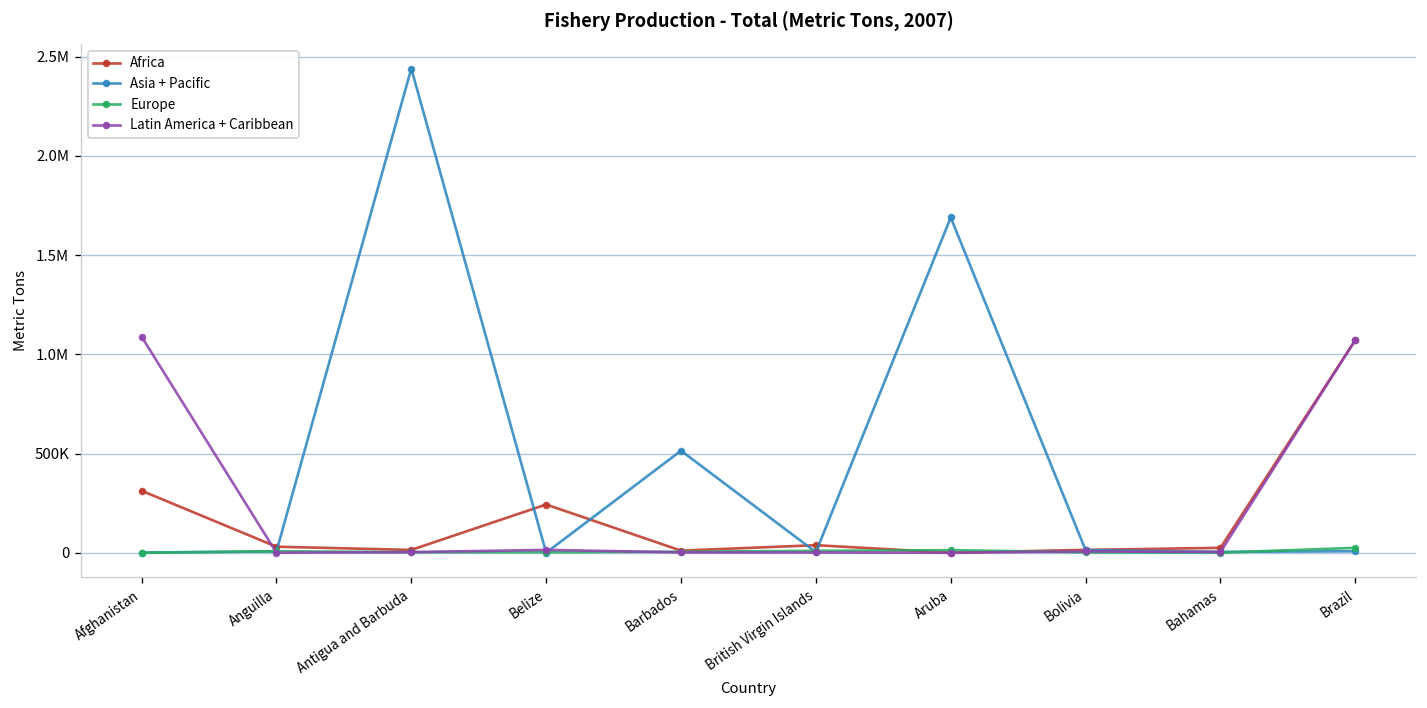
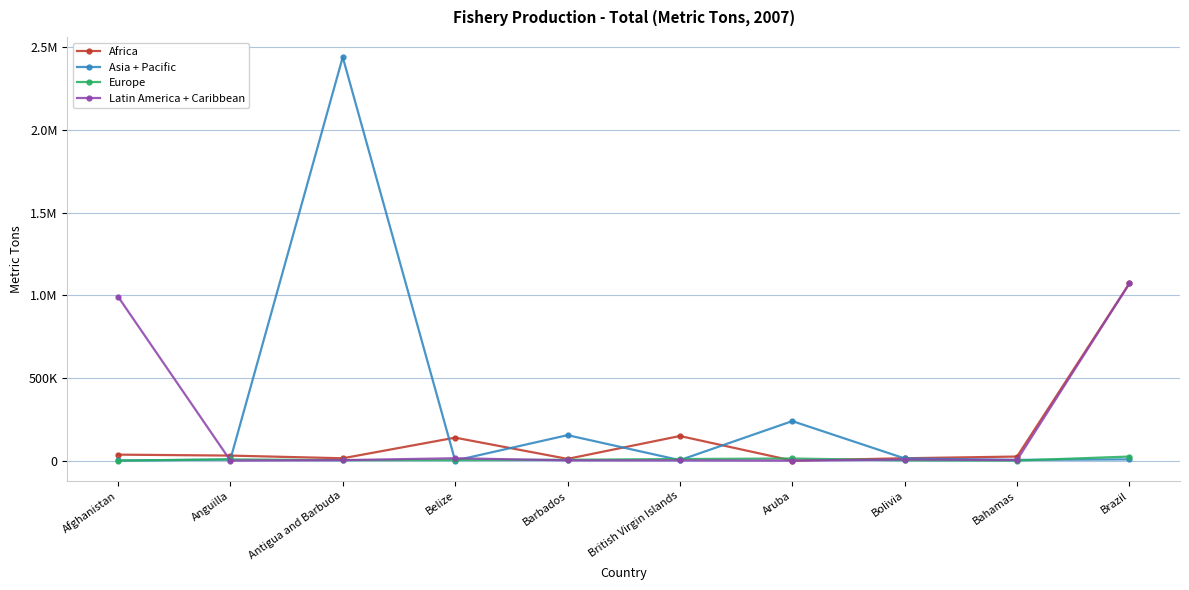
Africa, Afghanistan: 310000 -> 40000
Latin America + Caribbean, Afghanistan: 1090000 -> 990000
Africa, Belize: 240000 -> 140000
Asia + Pacific, Barbados: 510000 -> 150000
Africa, British Virgin Islands: 40000 -> 150000
Asia + Pacific, Aruba: 1690000 -> 240000
